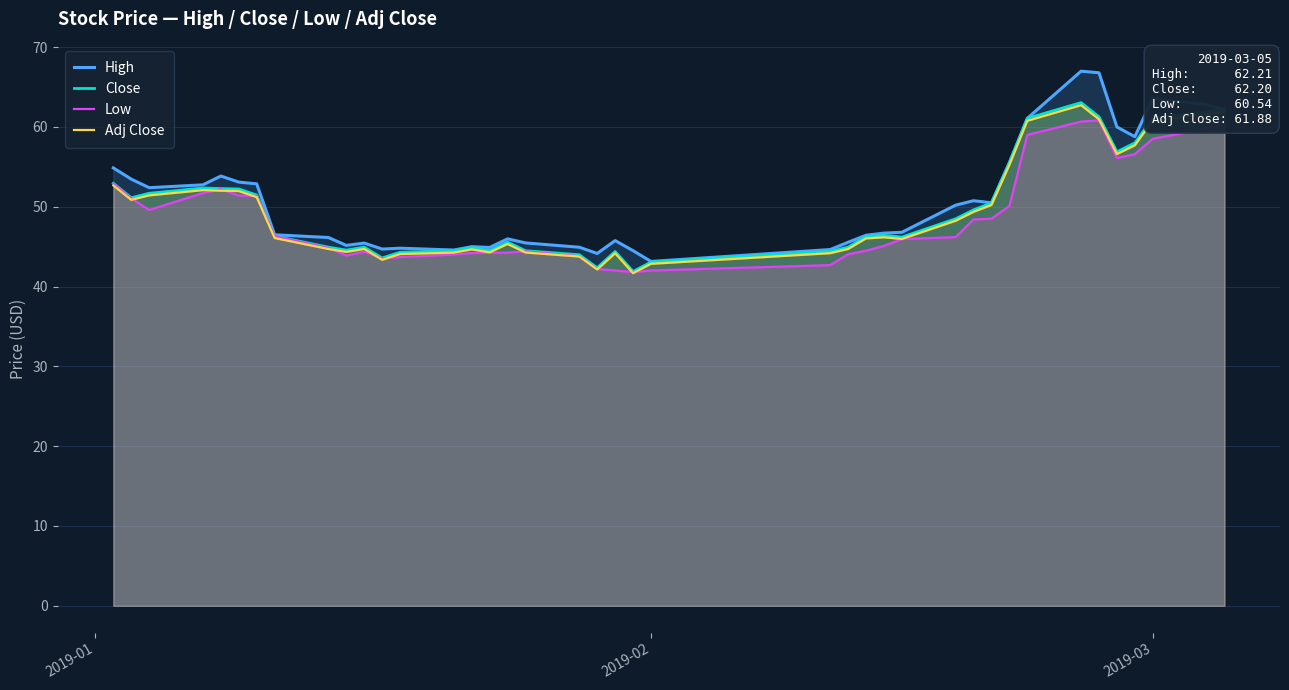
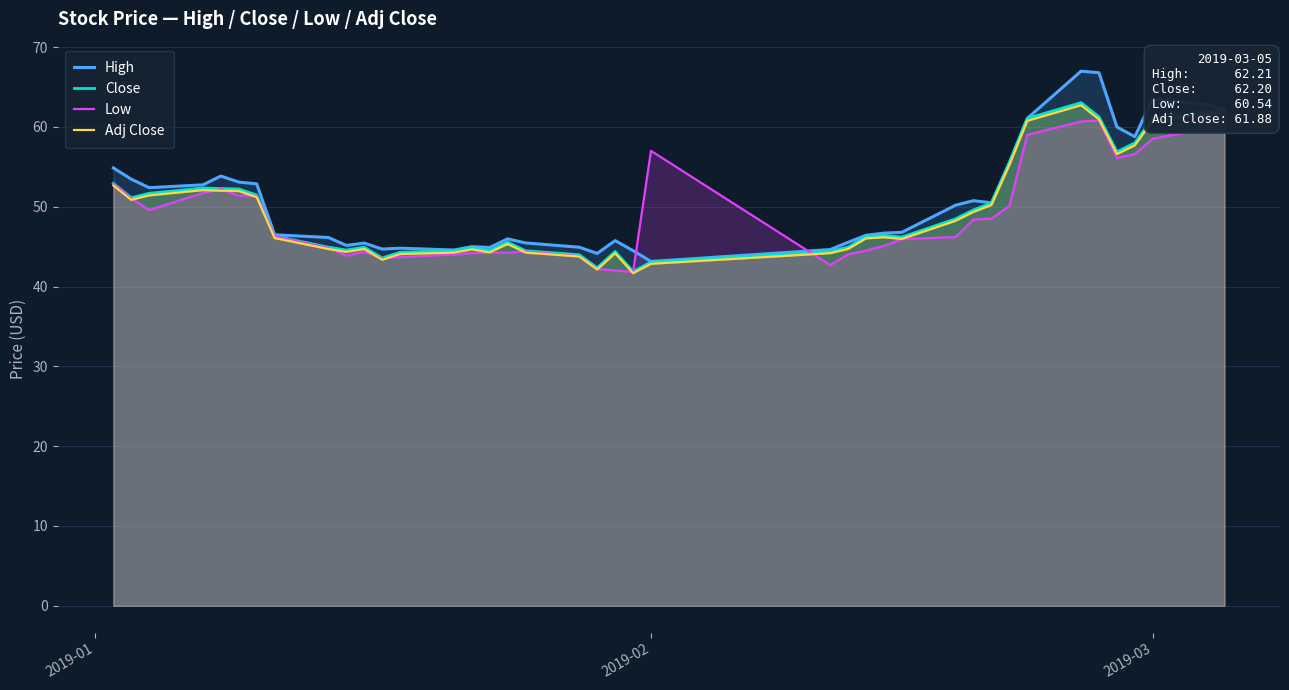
Low, 2019-02: 42 -> 57
